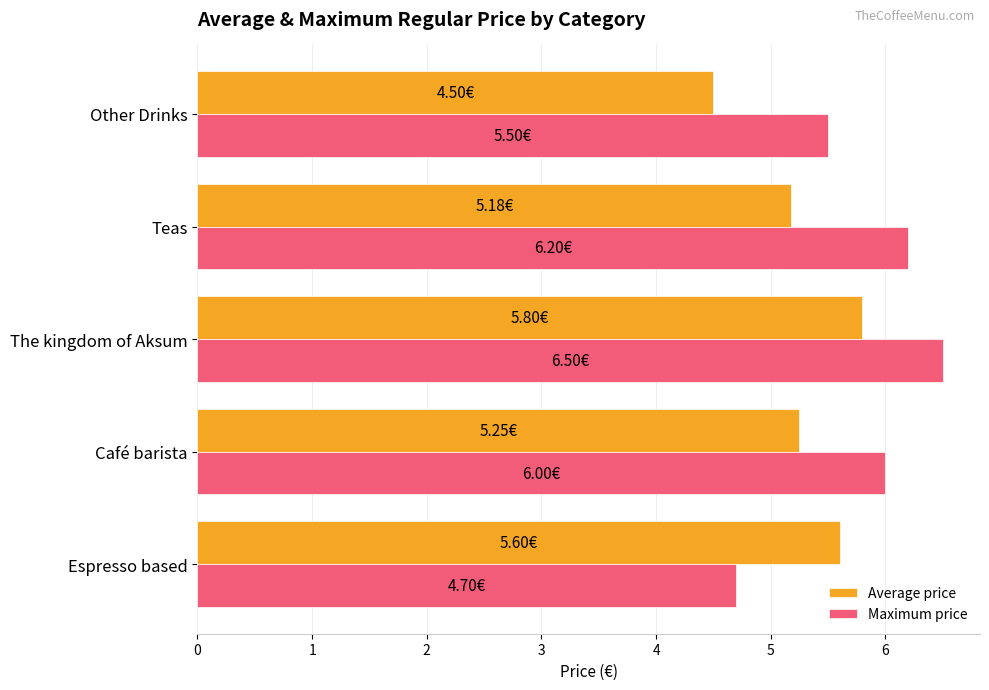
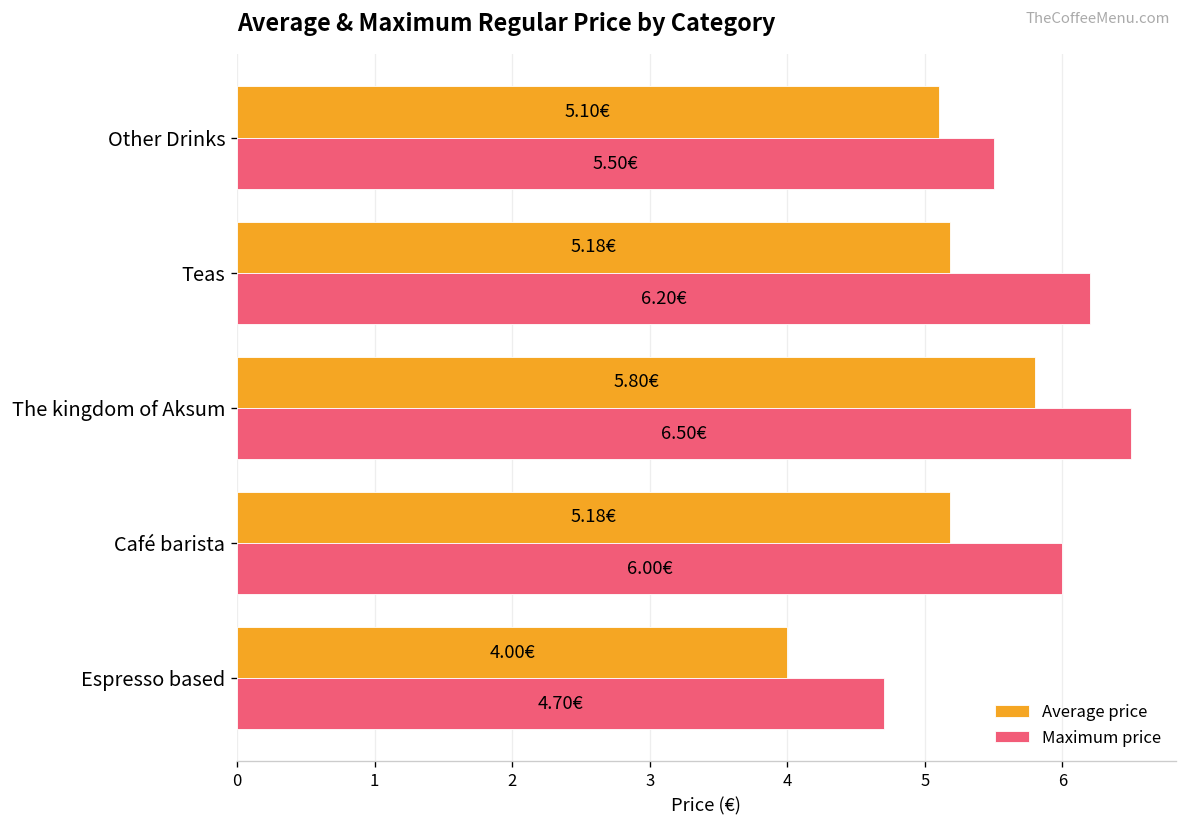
Average price, Other Drinks: 4.50€ -> 5.10€
Average price, Café barista: 5.25€ -> 5.18€
Average price, Espresso based: 5.60€ -> 4.00€
